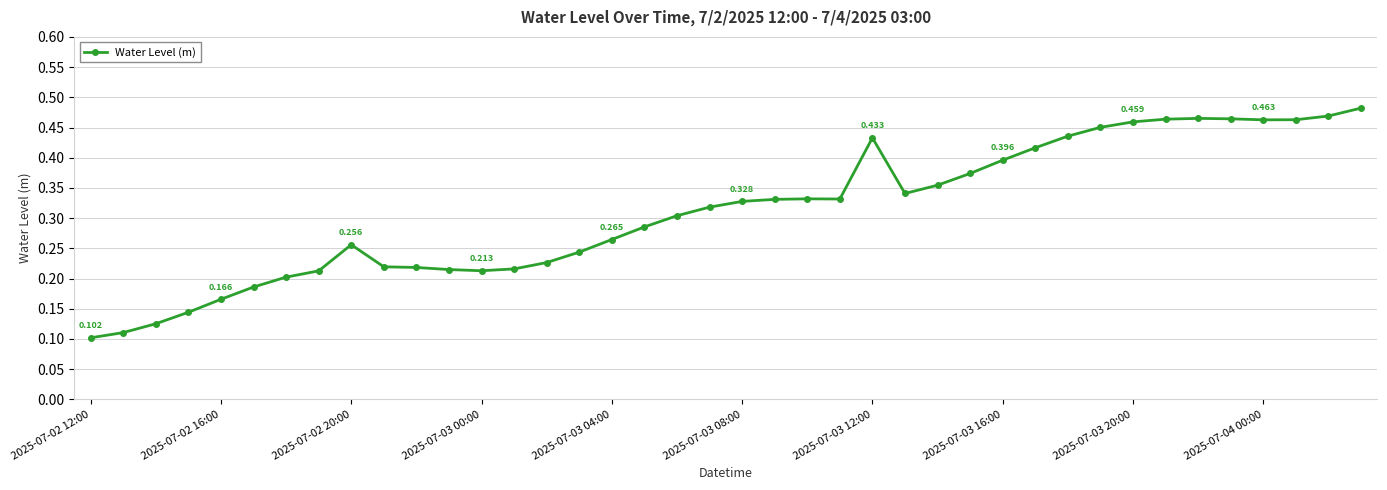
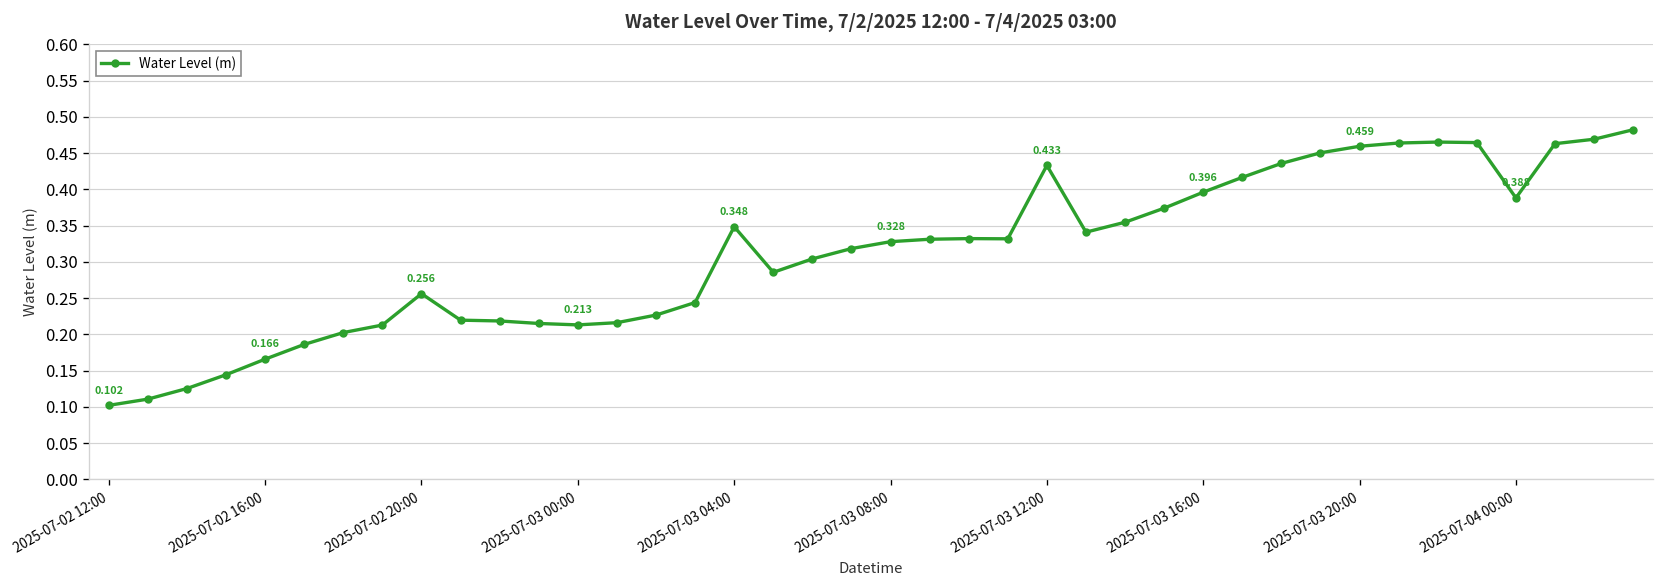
2025-07-03 04:00: 0.265 -> 0.348
2025-07-04 00:00: 0.463 -> 0.388
